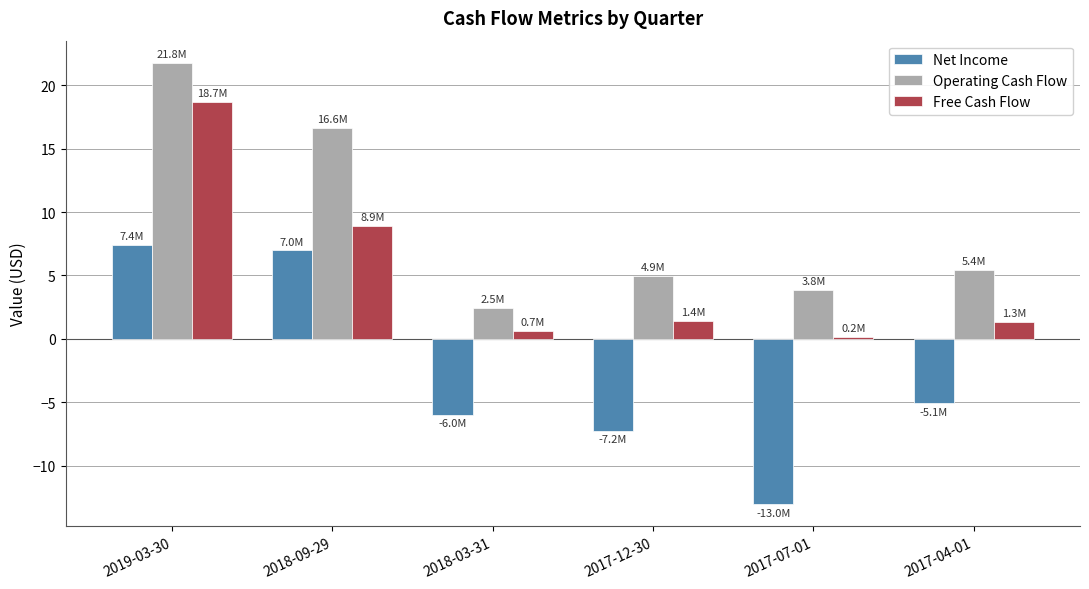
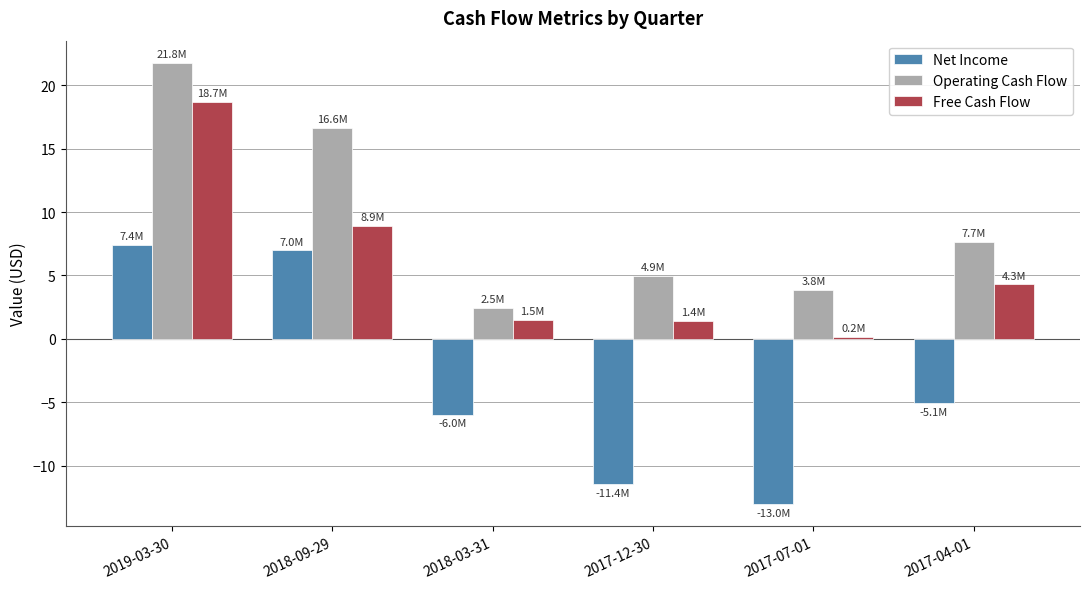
Free Cash Flow, 2018-03-31: 0.7M -> 1.5M
Net Income, 2017-12-30: -7.2M -> -11.4M
Operating Cash Flow, 2017-04-01: 5.4M -> 7.7M
Free Cash Flow, 2017-04-01: 1.3M -> 4.3M
